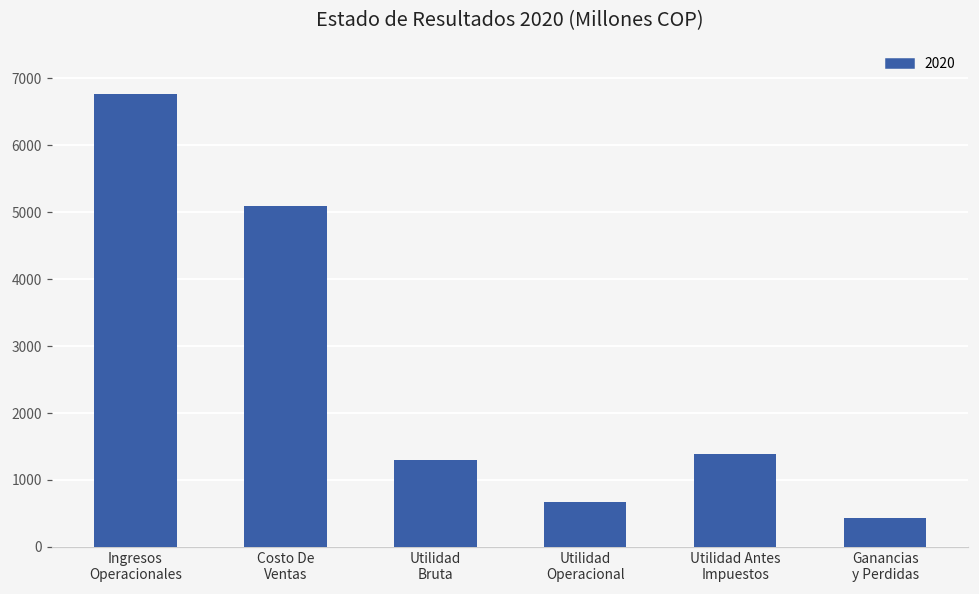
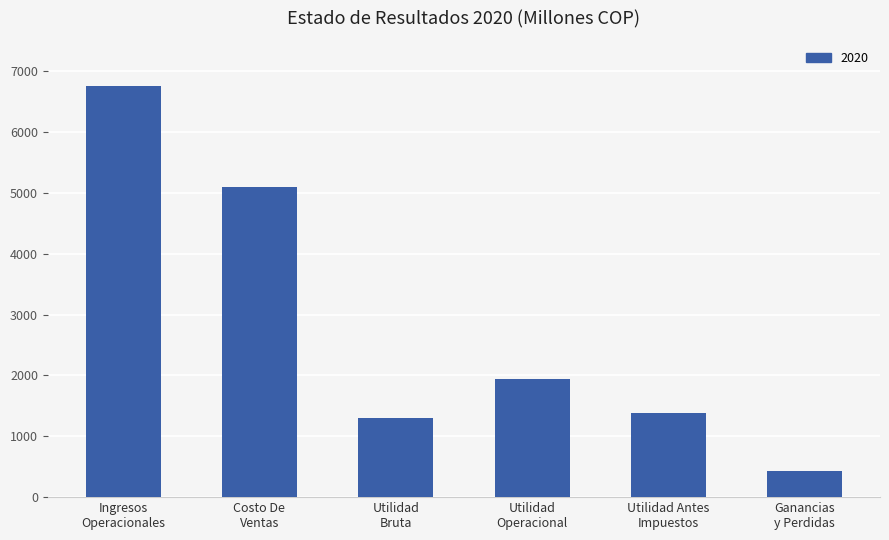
Utilidad Operacional: 700 -> 1900
